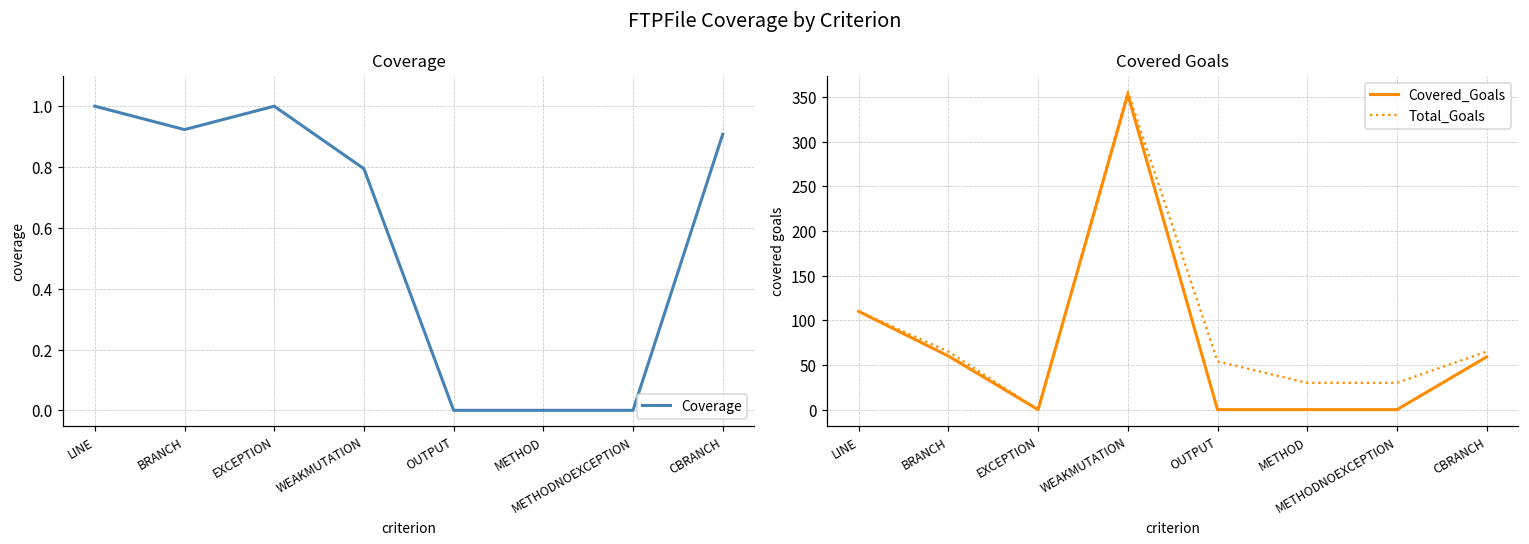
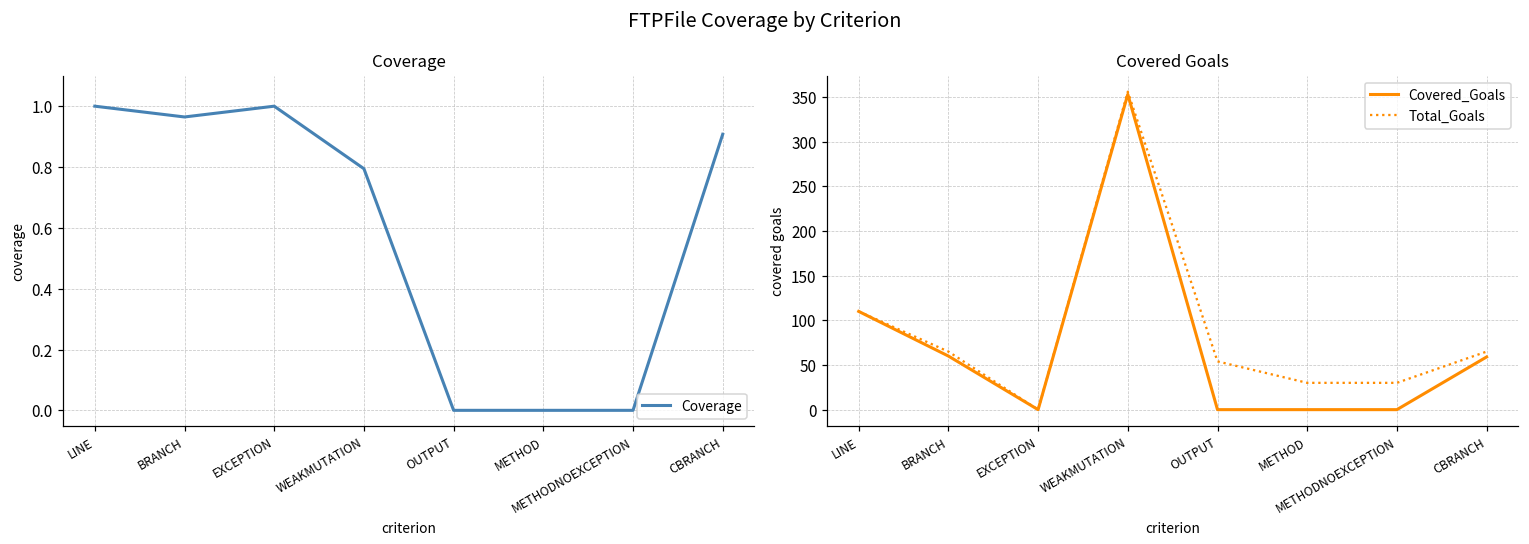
Coverage, BRANCH: 0.92 -> 0.96
